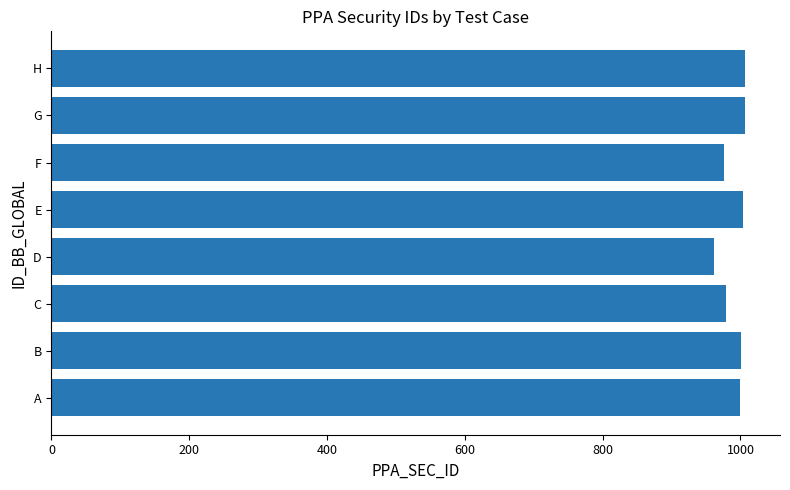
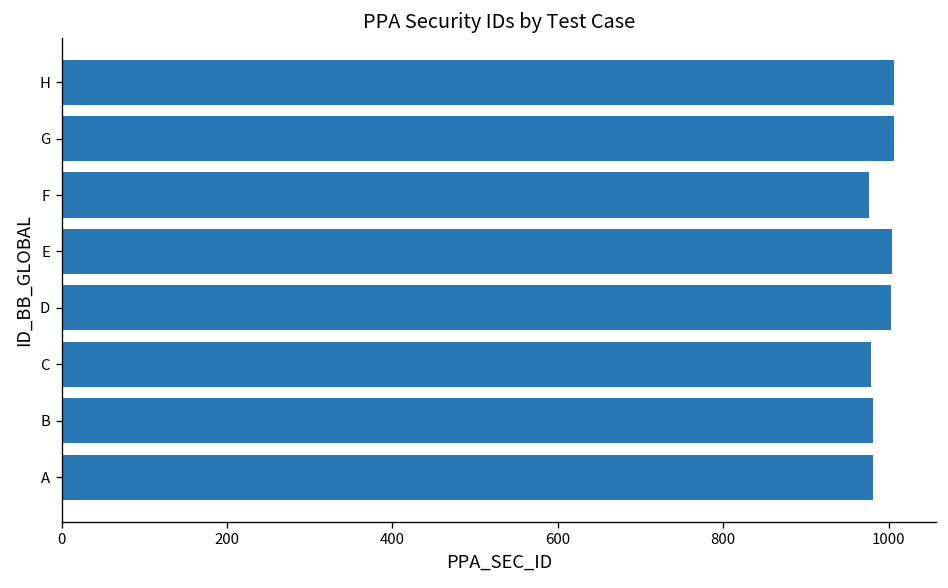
D: 960 -> 1000
B: 1000 -> 980
A: 1000 -> 980
